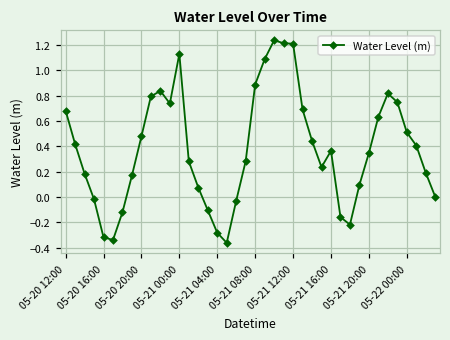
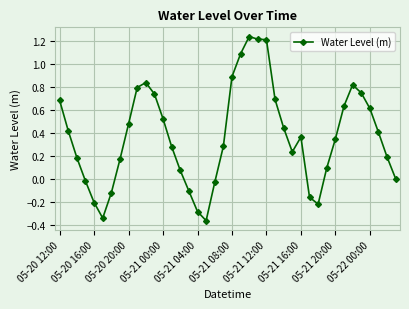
05-20 16:00: -0.32 -> -0.20
05-21 00:00: 1.13 -> 0.52
05-22 00:00: 0.51 -> 0.61
